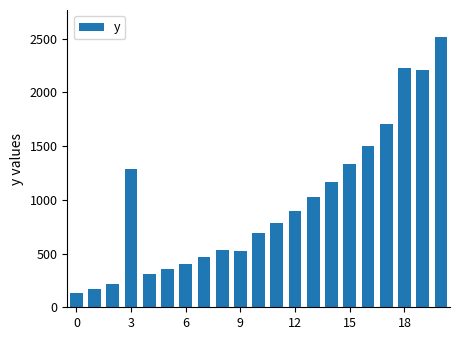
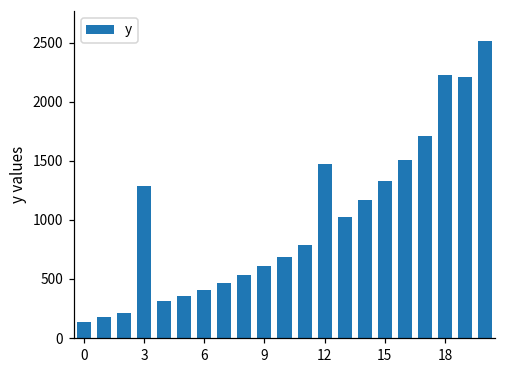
9: 520 -> 610
12: 900 -> 1480
